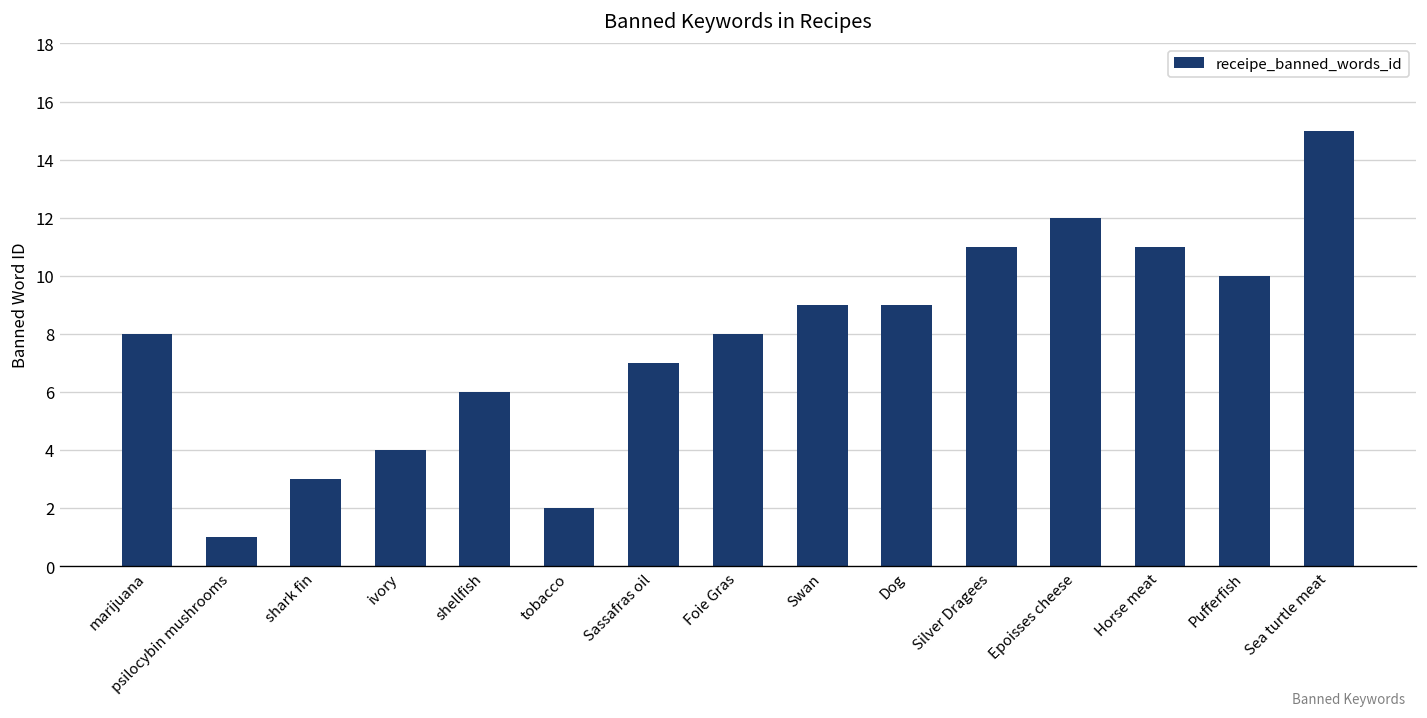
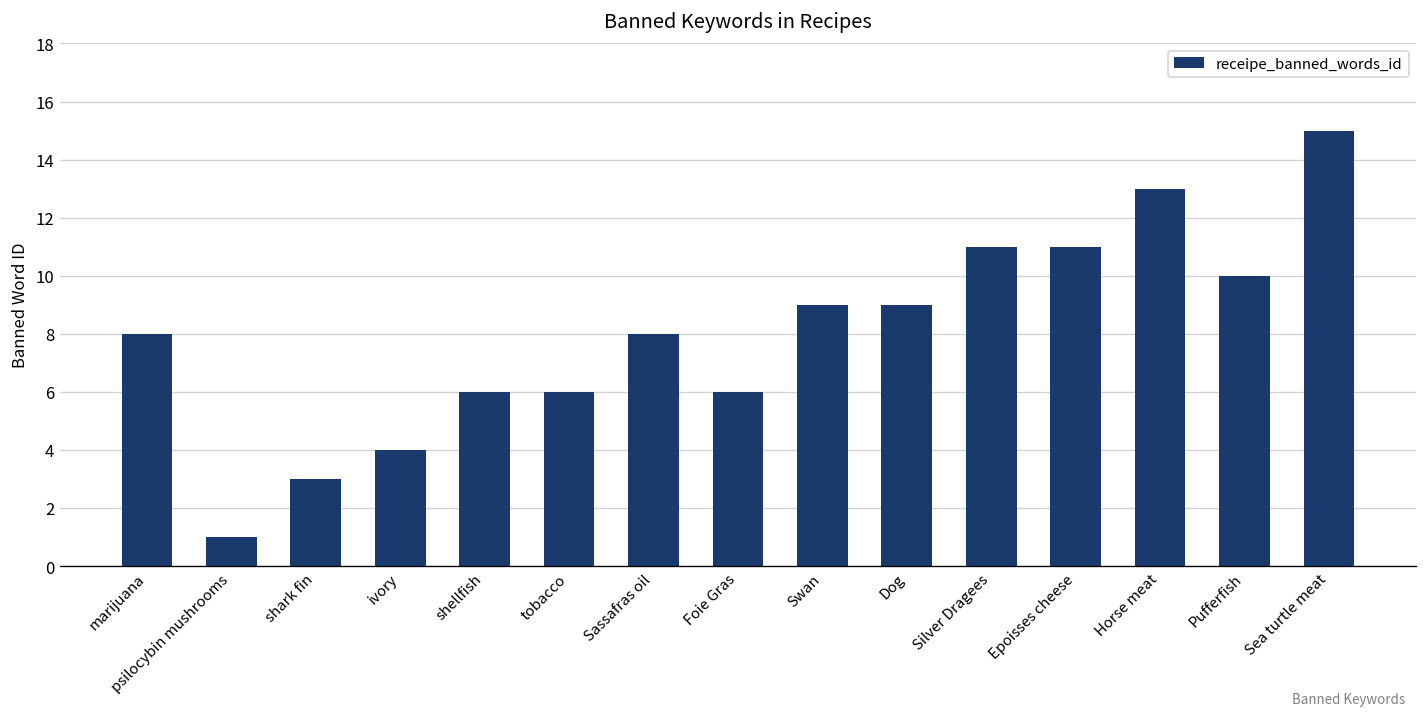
tobacco: 2 -> 6
Sassafras oil: 7 -> 8
Foie Gras: 8 -> 6
Epoisses cheese: 12 -> 11
Horse meat: 11 -> 13
